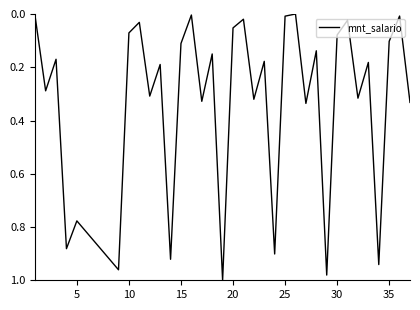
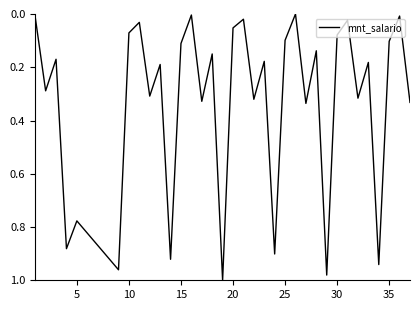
25: 0.01 -> 0.10
